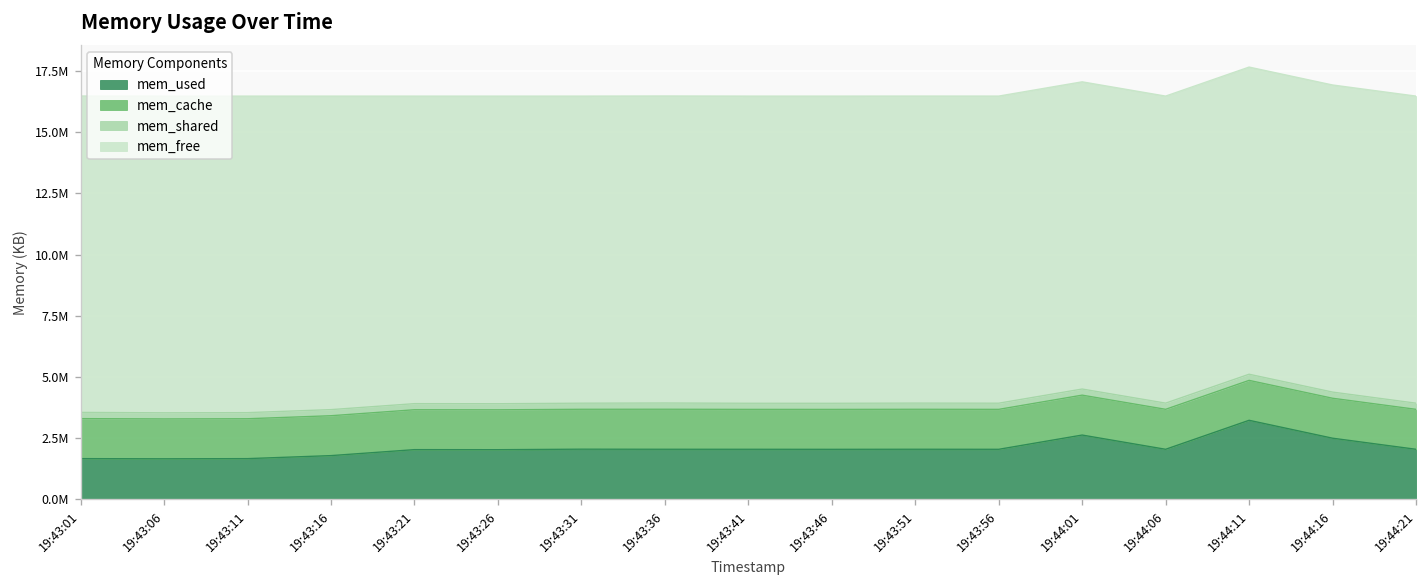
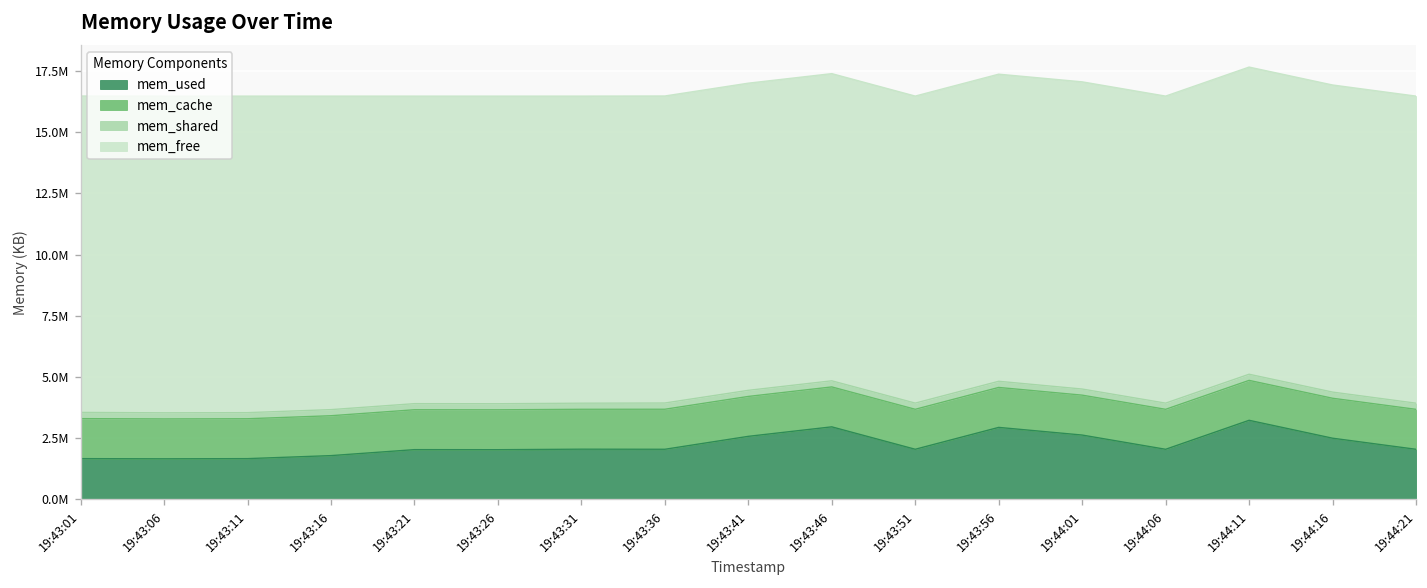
mem_used, 19:43:41: 2000000 -> 2600000
mem_used, 19:43:46: 2000000 -> 3000000
mem_used, 19:43:56: 2000000 -> 2900000
